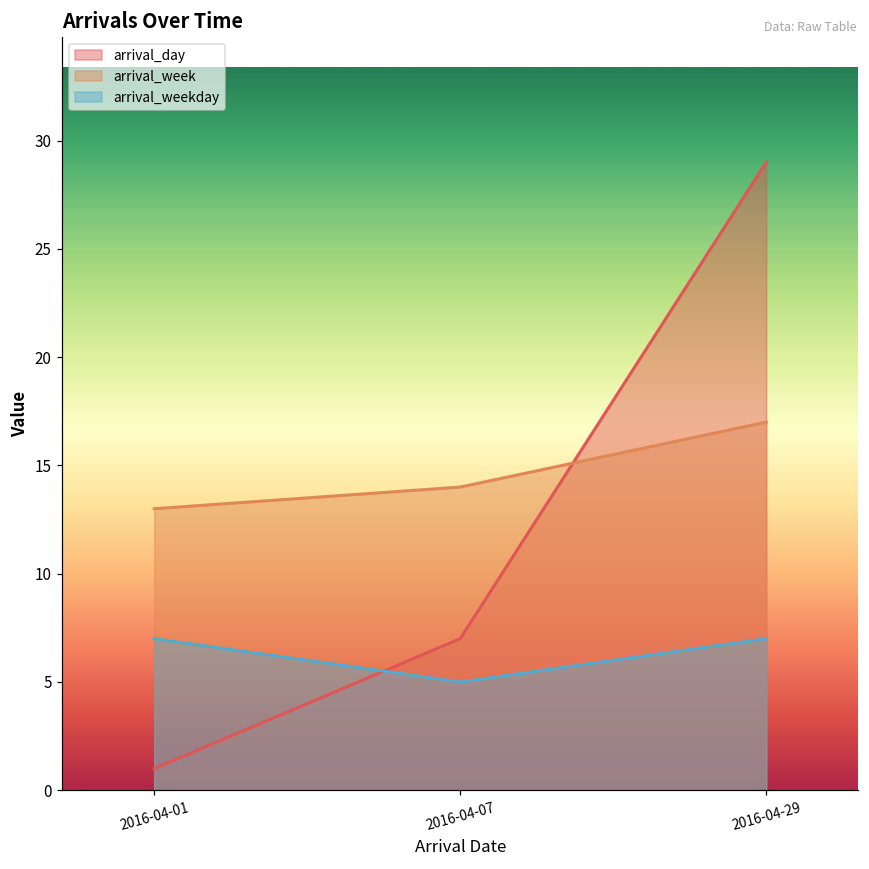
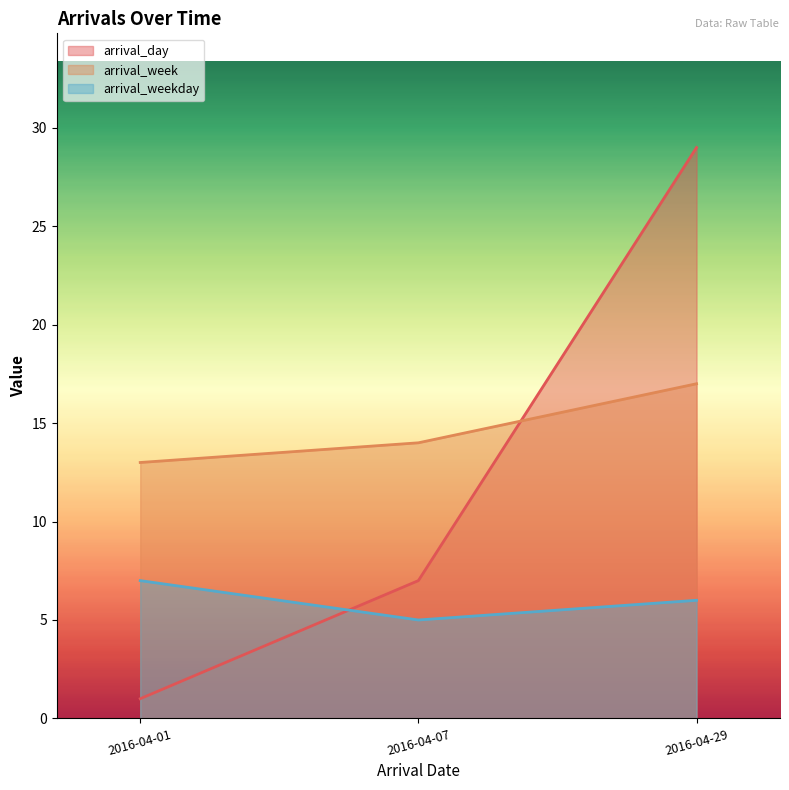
arrival_weekday, 2016-04-29: 7 -> 6
